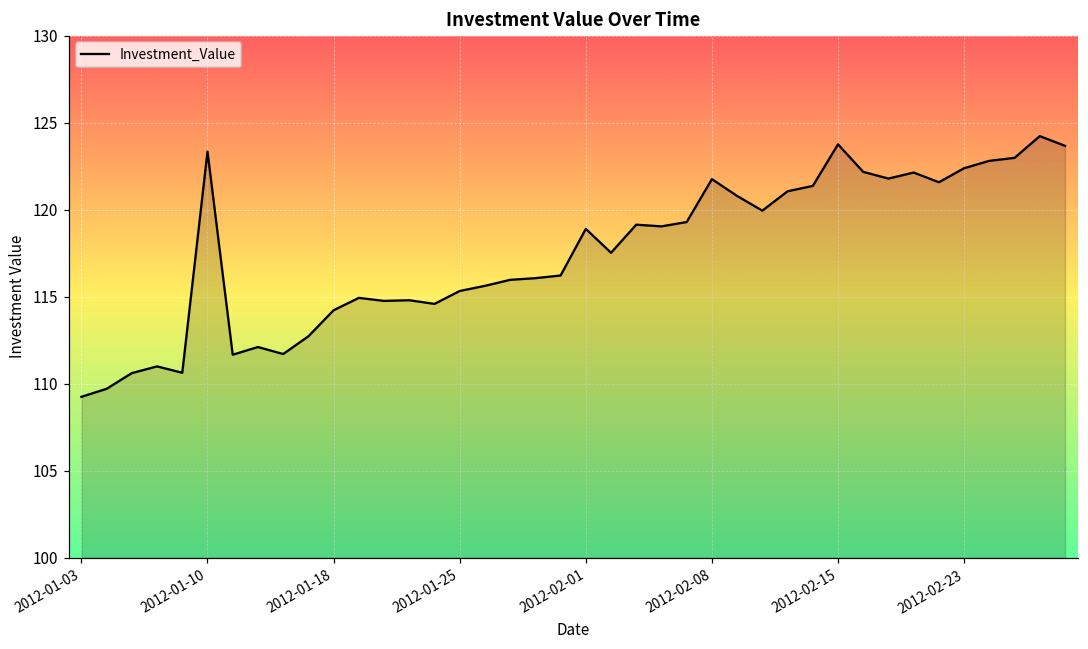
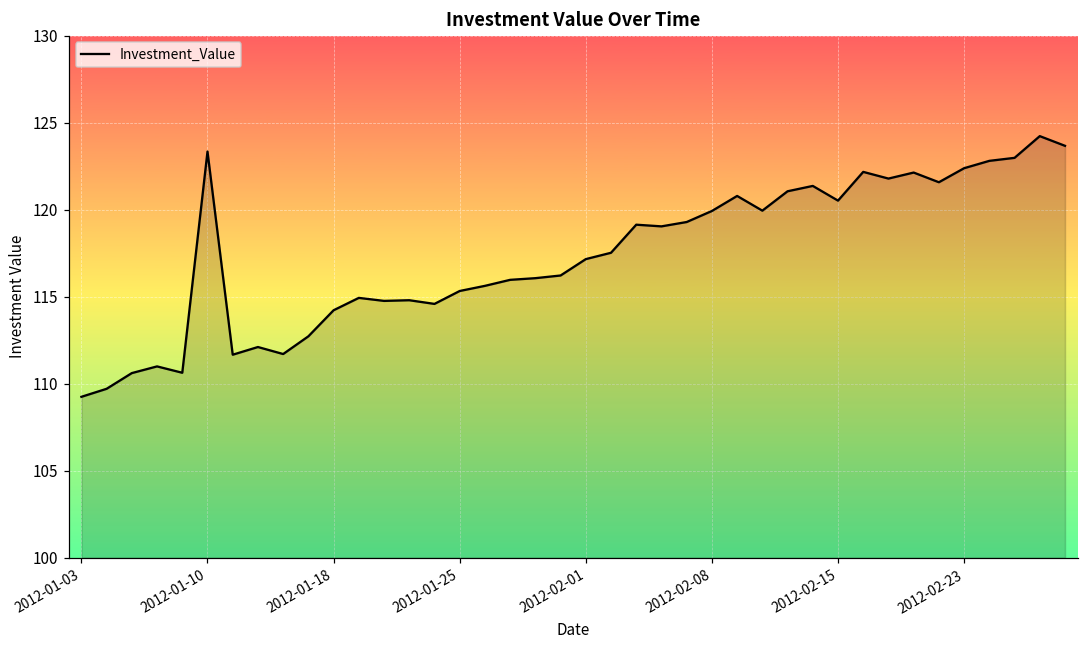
2012-02-01: 118.9 -> 117.2
2012-02-08: 121.8 -> 119.9
2012-02-15: 123.7 -> 120.5
